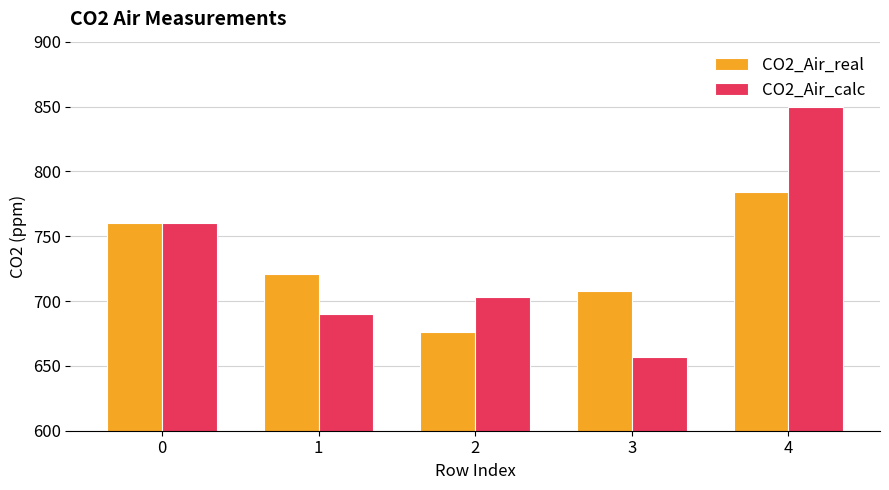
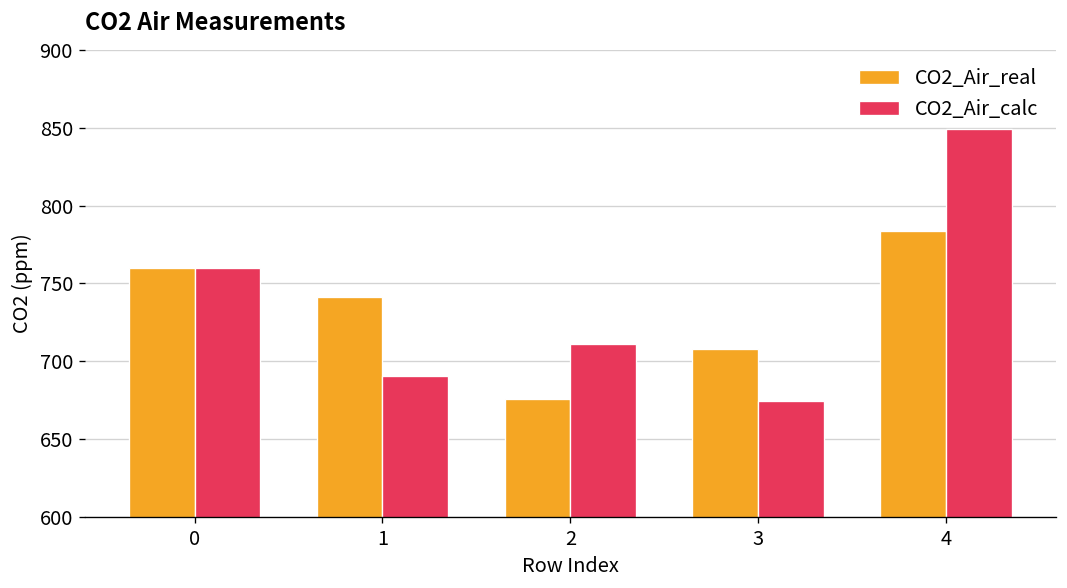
CO2_Air_real, 1: 721 -> 741
CO2_Air_calc, 2: 703 -> 711
CO2_Air_calc, 3: 657 -> 675
